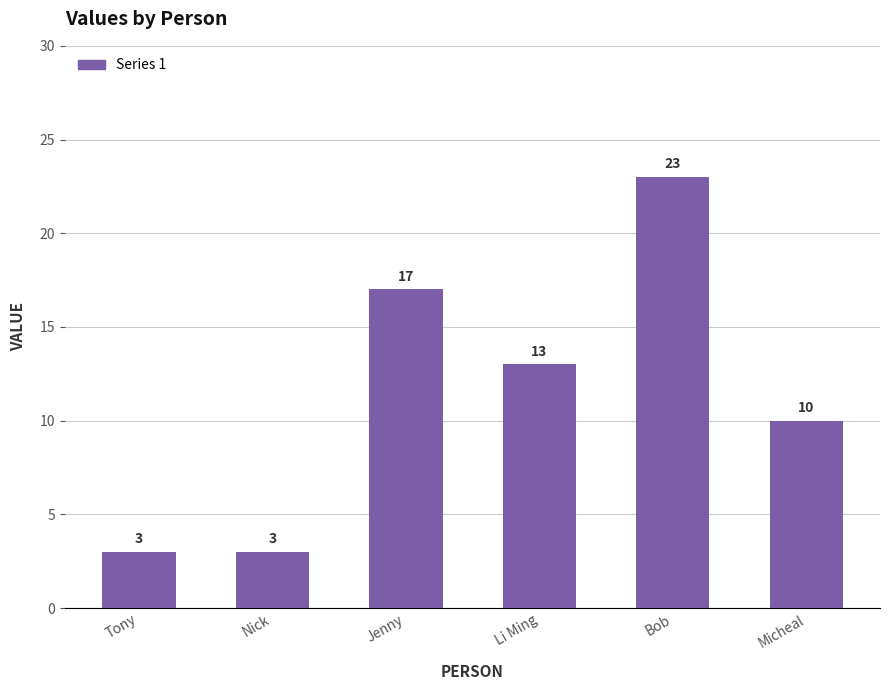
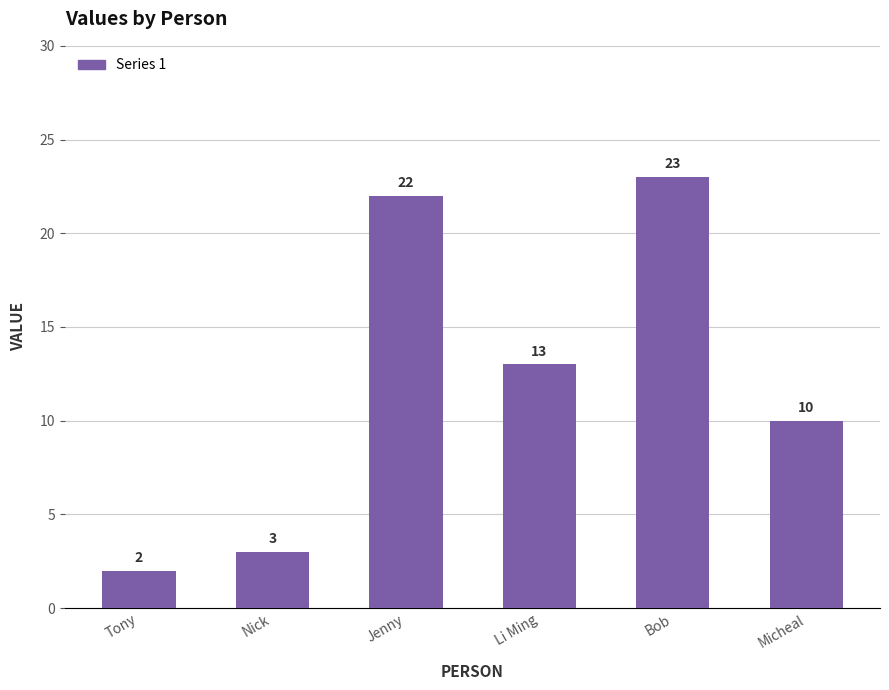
Tony: 3 -> 2
Jenny: 17 -> 22
